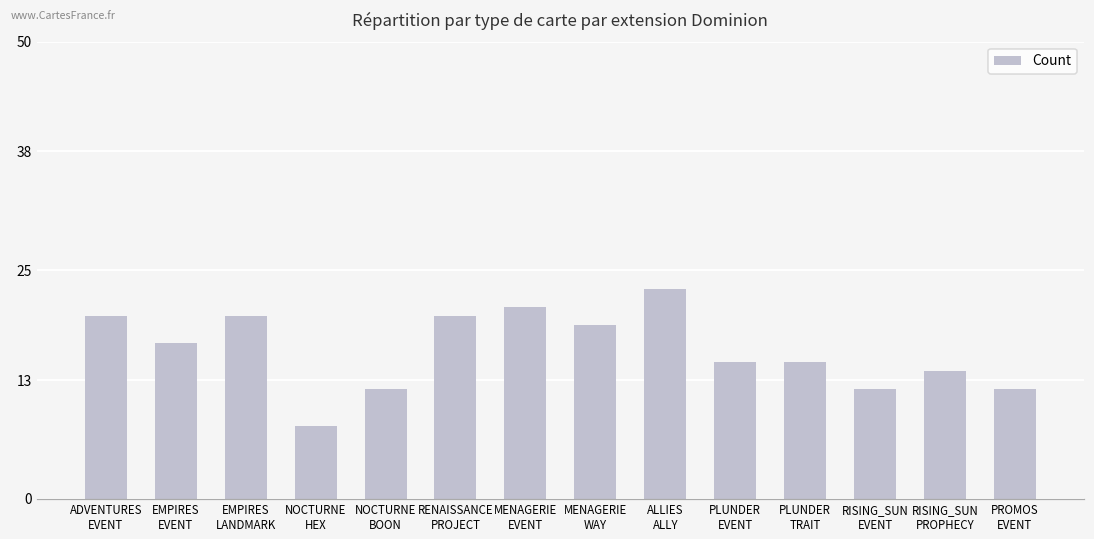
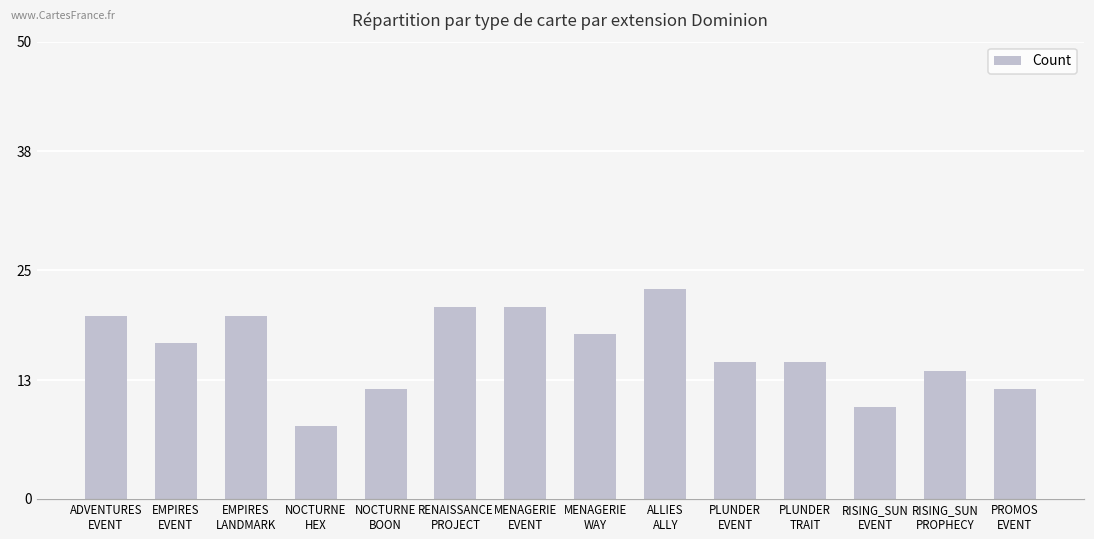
RENAISSANCE PROJECT: 20 -> 21
MENAGERIE WAY: 19 -> 18
RISING_SUN EVENT: 12 -> 10
